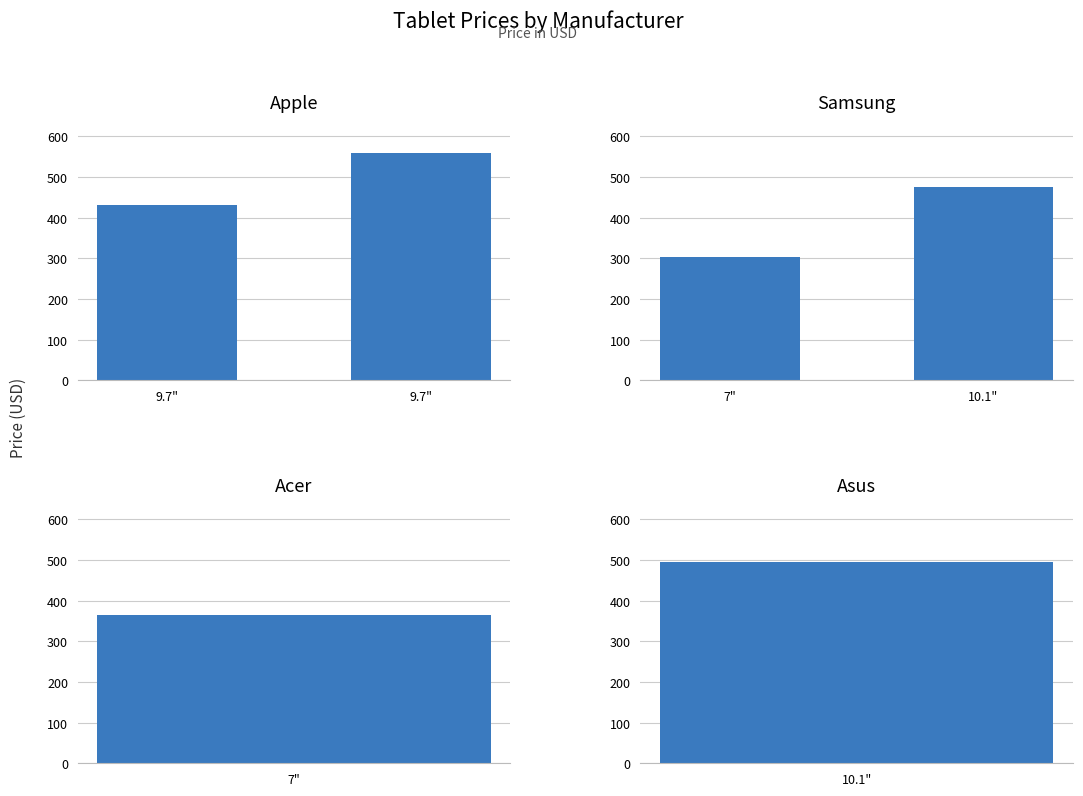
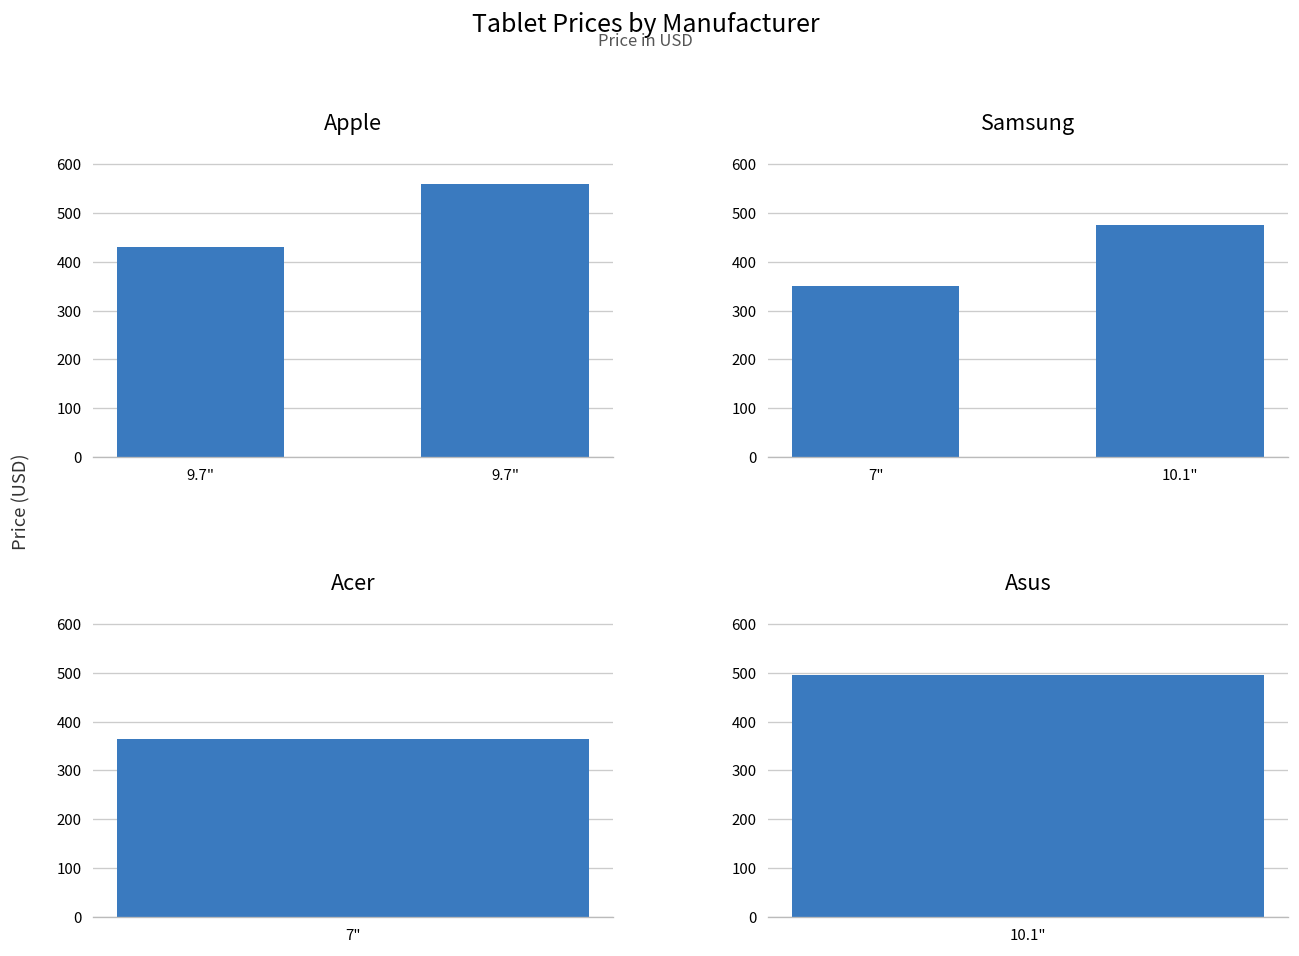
Samsung, 7": 300 -> 350
